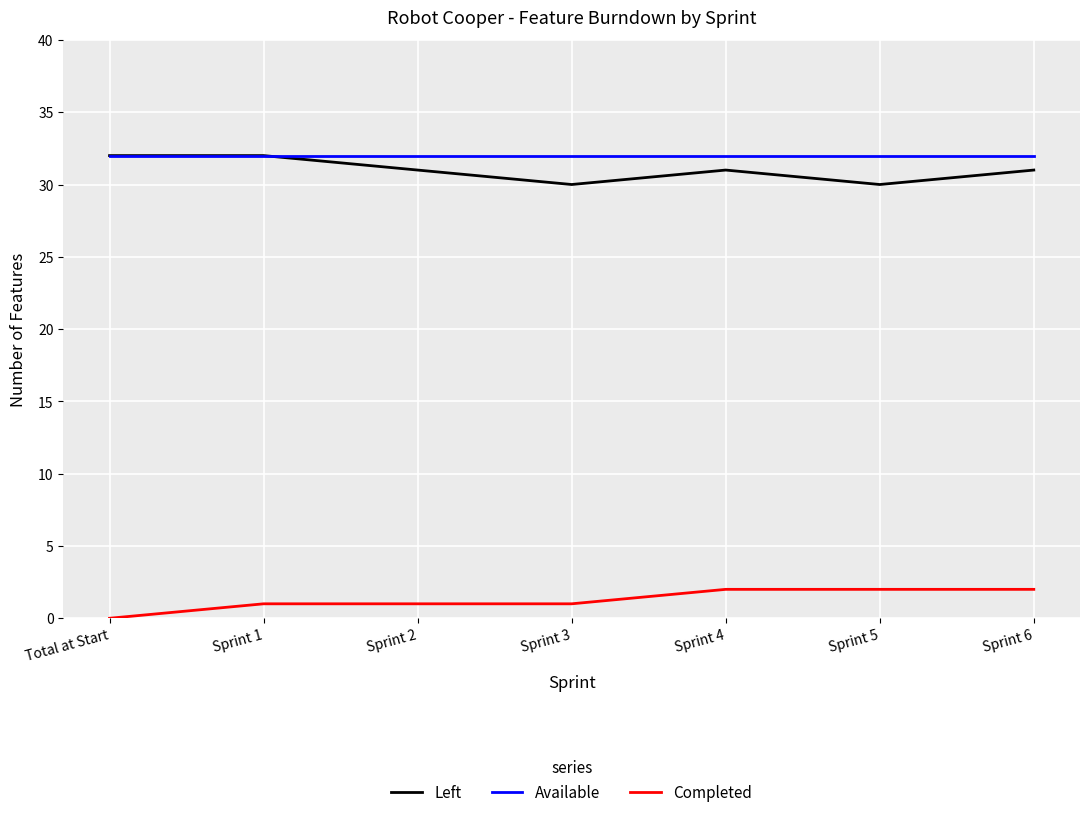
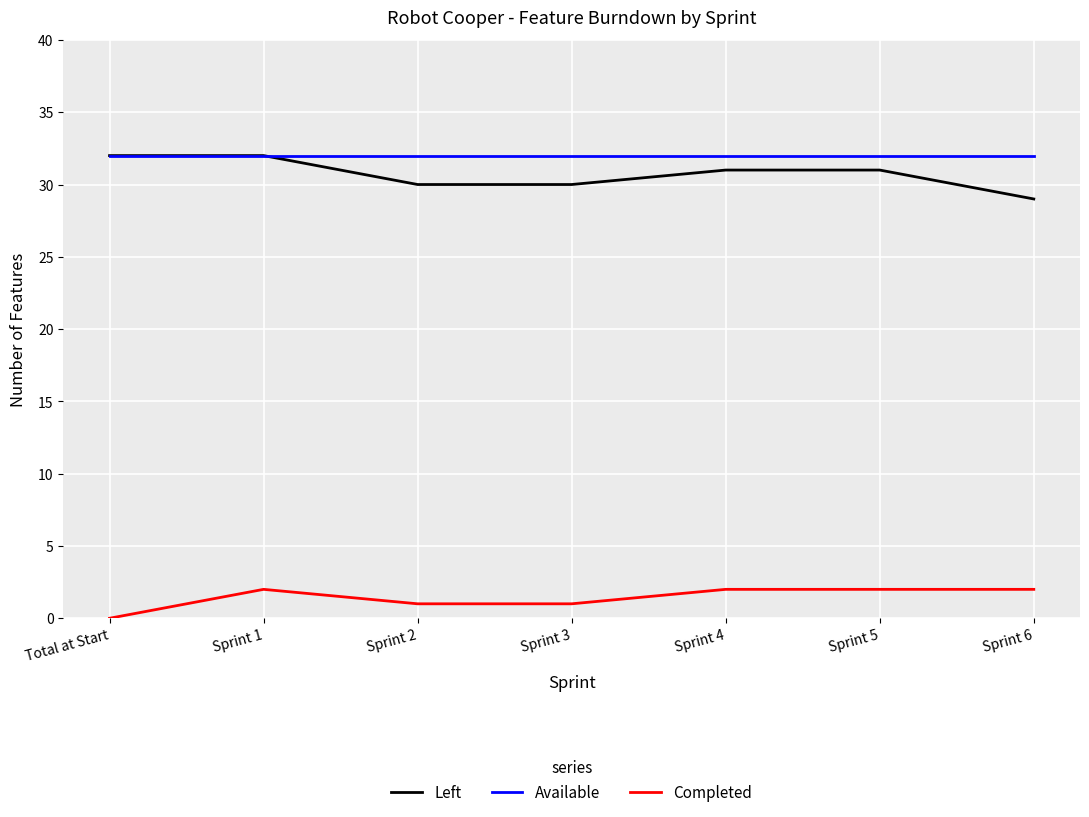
Completed, Sprint 1: 1 -> 2
Left, Sprint 2: 31 -> 30
Left, Sprint 5: 30 -> 31
Left, Sprint 6: 31 -> 29
